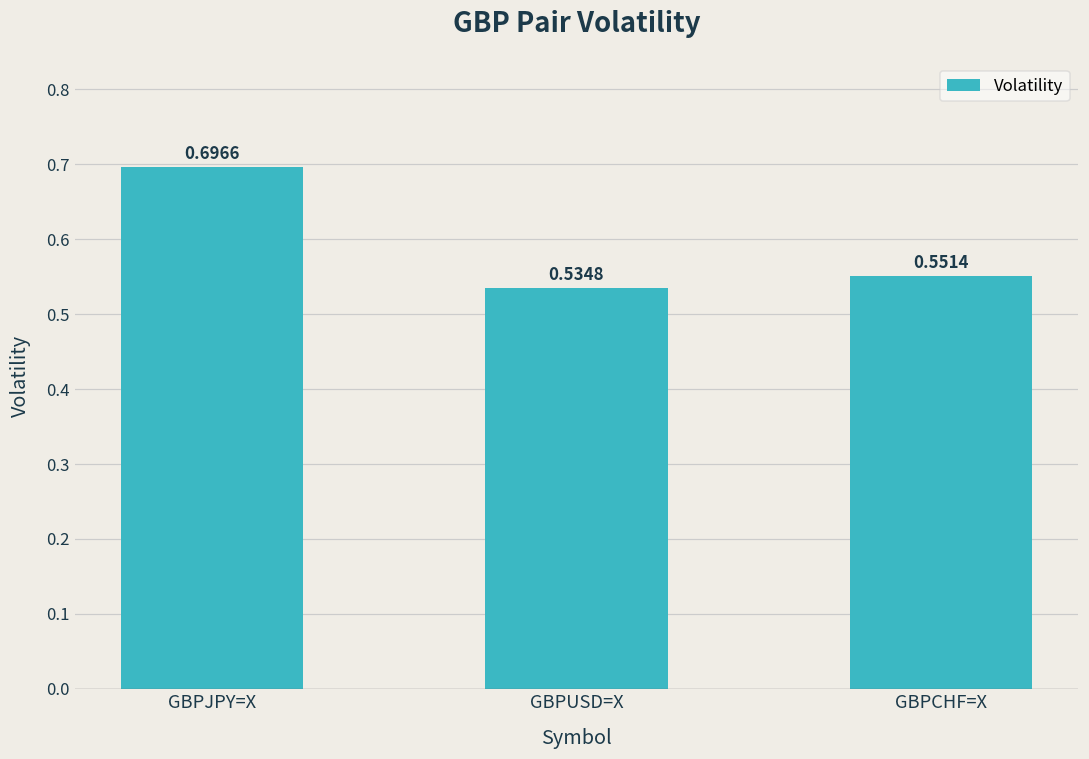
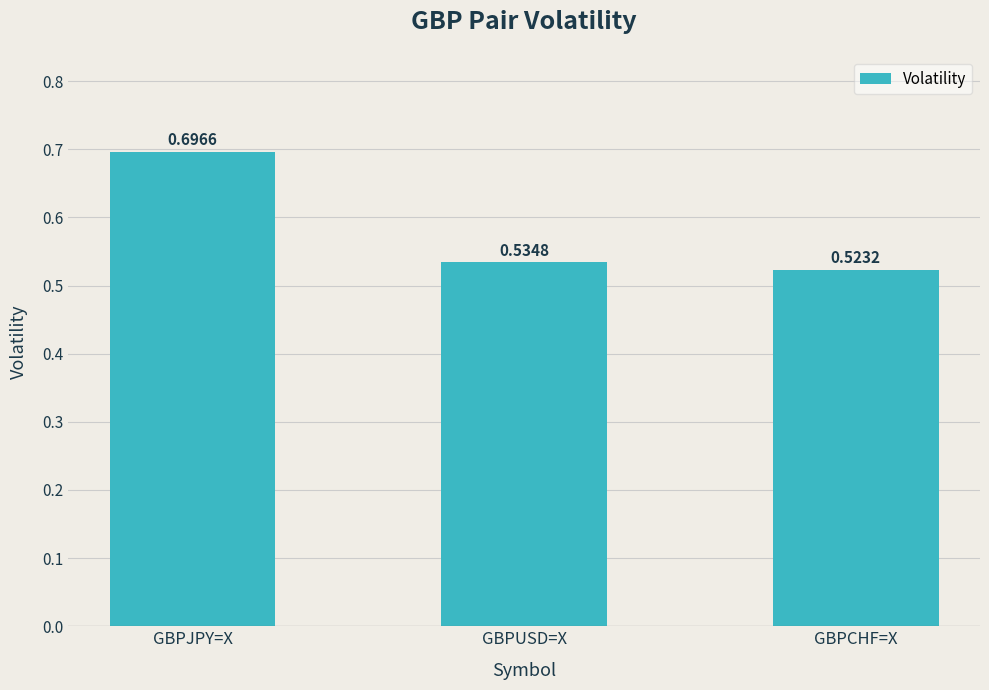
GBPCHF=X: 0.5514 -> 0.5232
